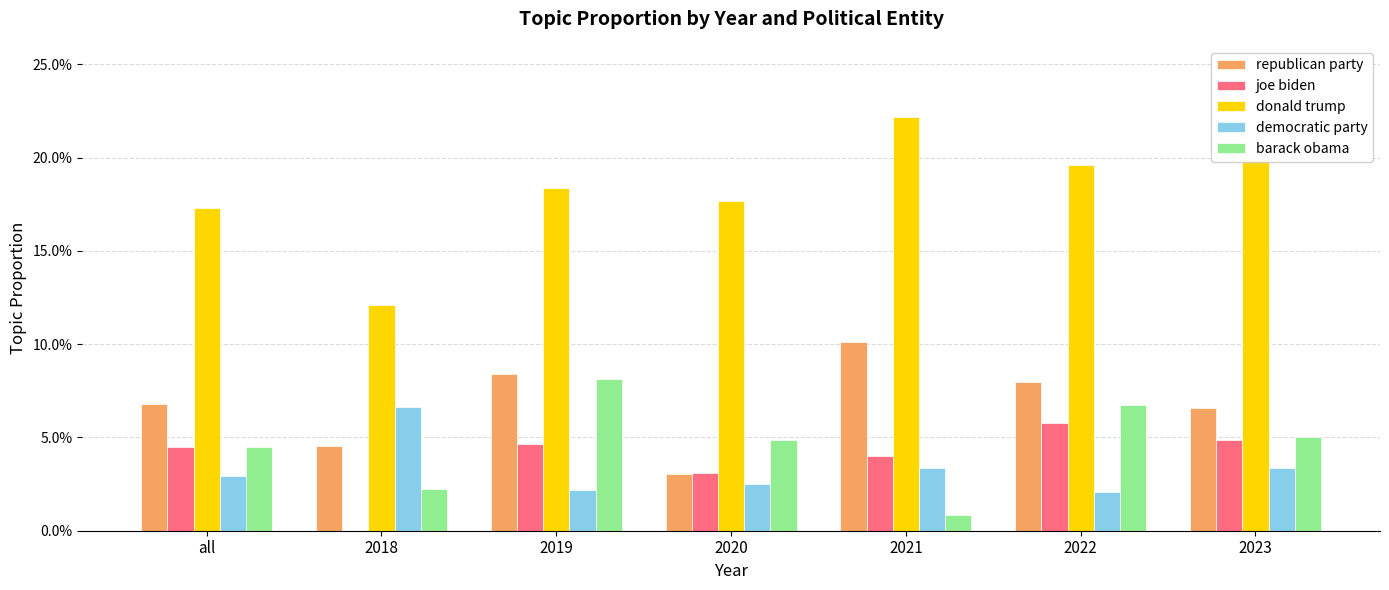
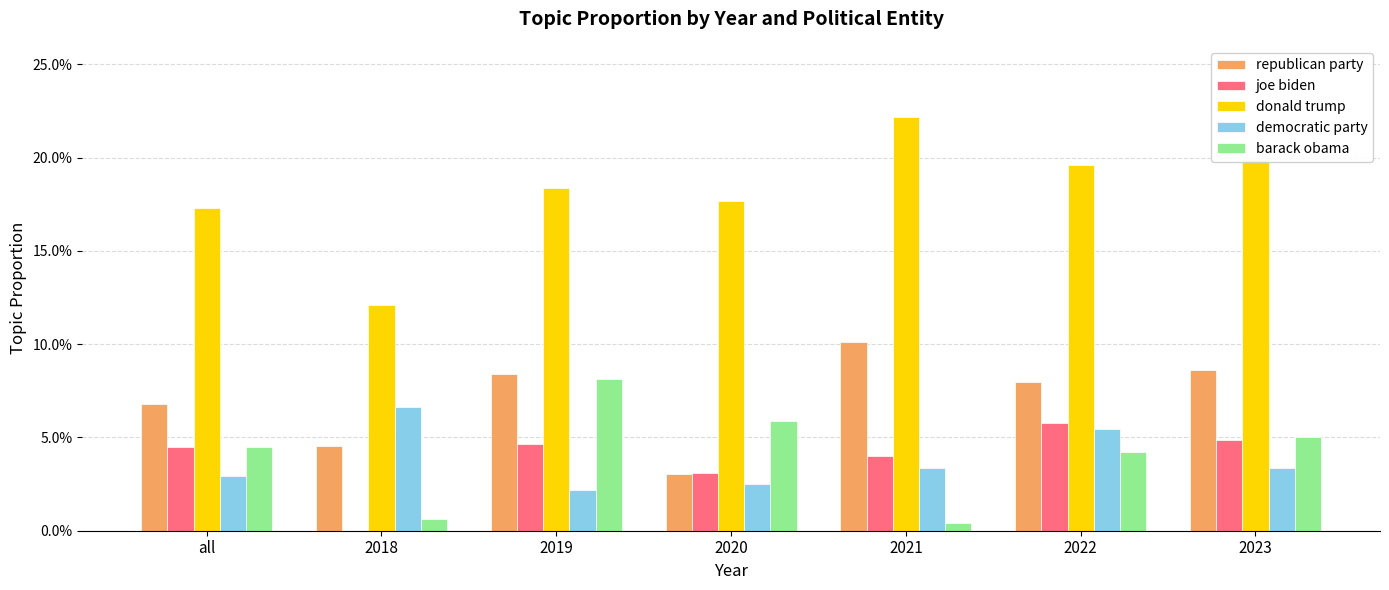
barack obama, 2018: 2.3% -> 0.6%
barack obama, 2020: 4.9% -> 5.9%
barack obama, 2021: 0.8% -> 0.4%
democratic party, 2022: 2.1% -> 5.5%
barack obama, 2022: 6.7% -> 4.2%
republican party, 2023: 6.6% -> 8.6%
